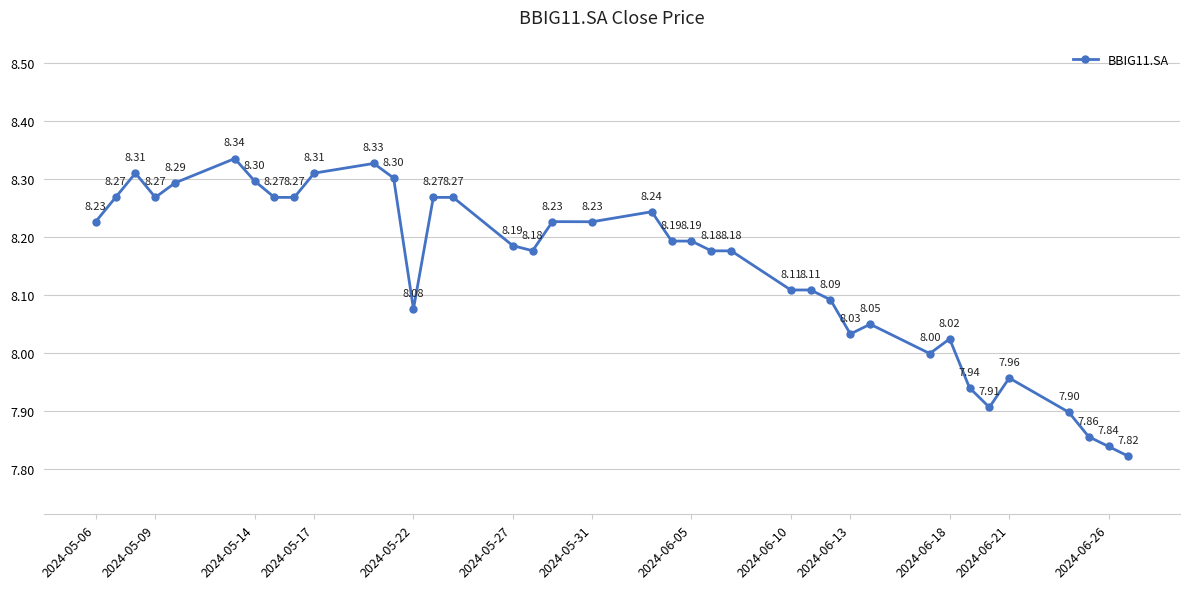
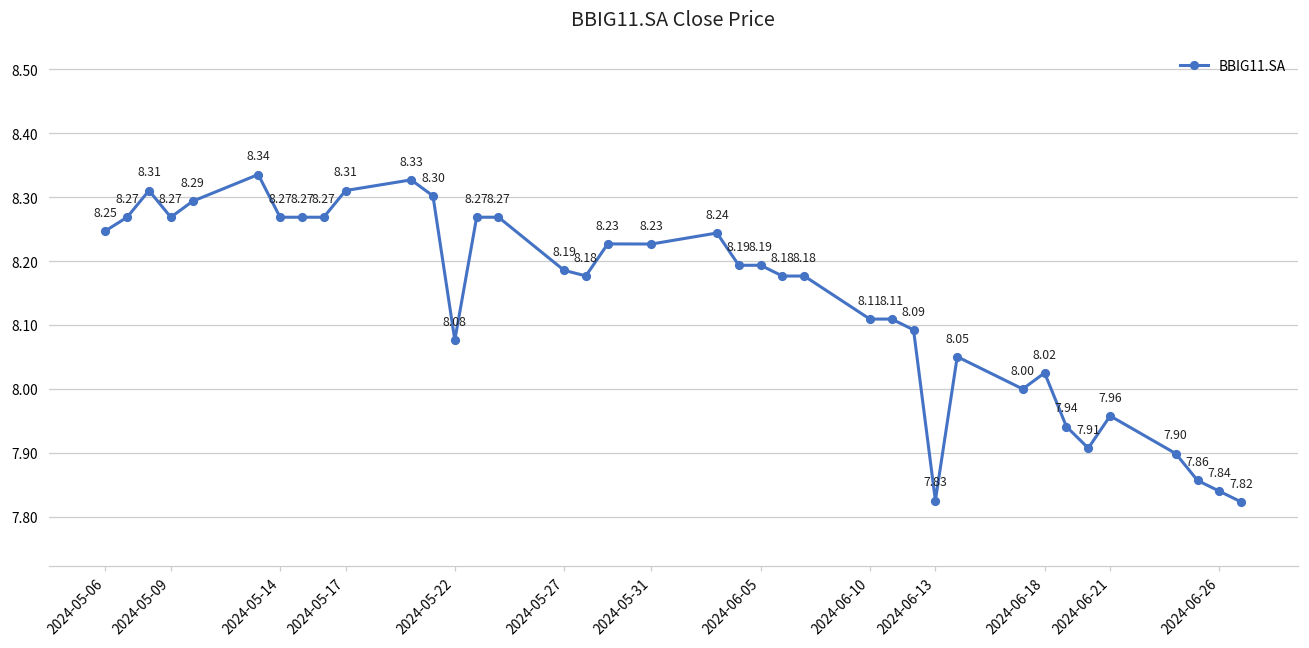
2024-05-06: 8.23 -> 8.25
2024-05-14: 8.30 -> 8.27
2024-06-13: 8.03 -> 7.83
